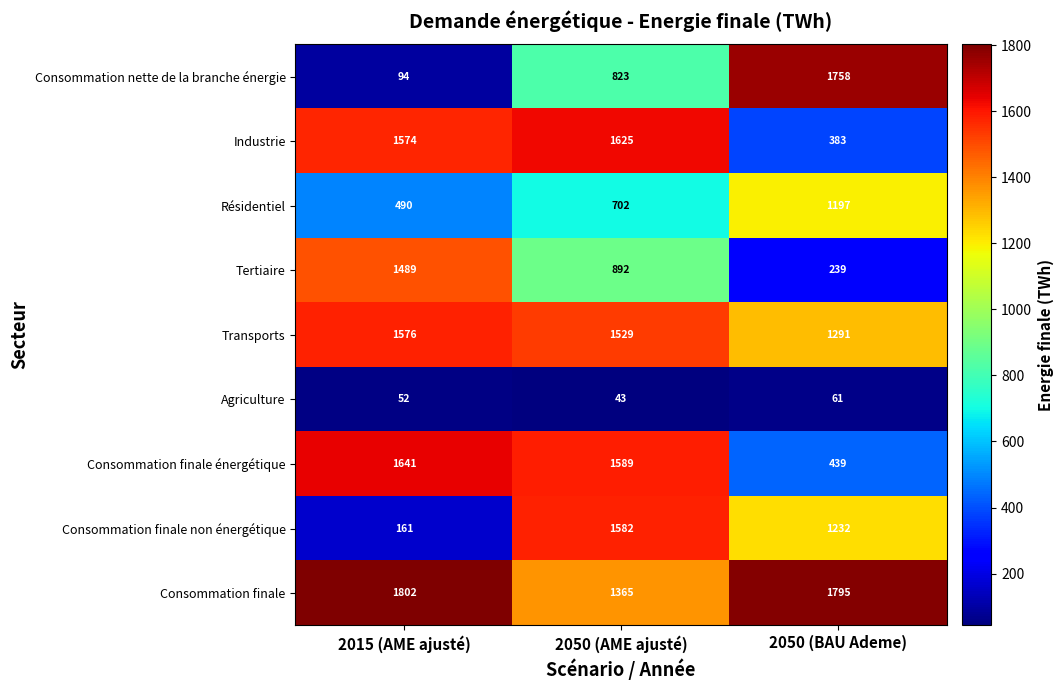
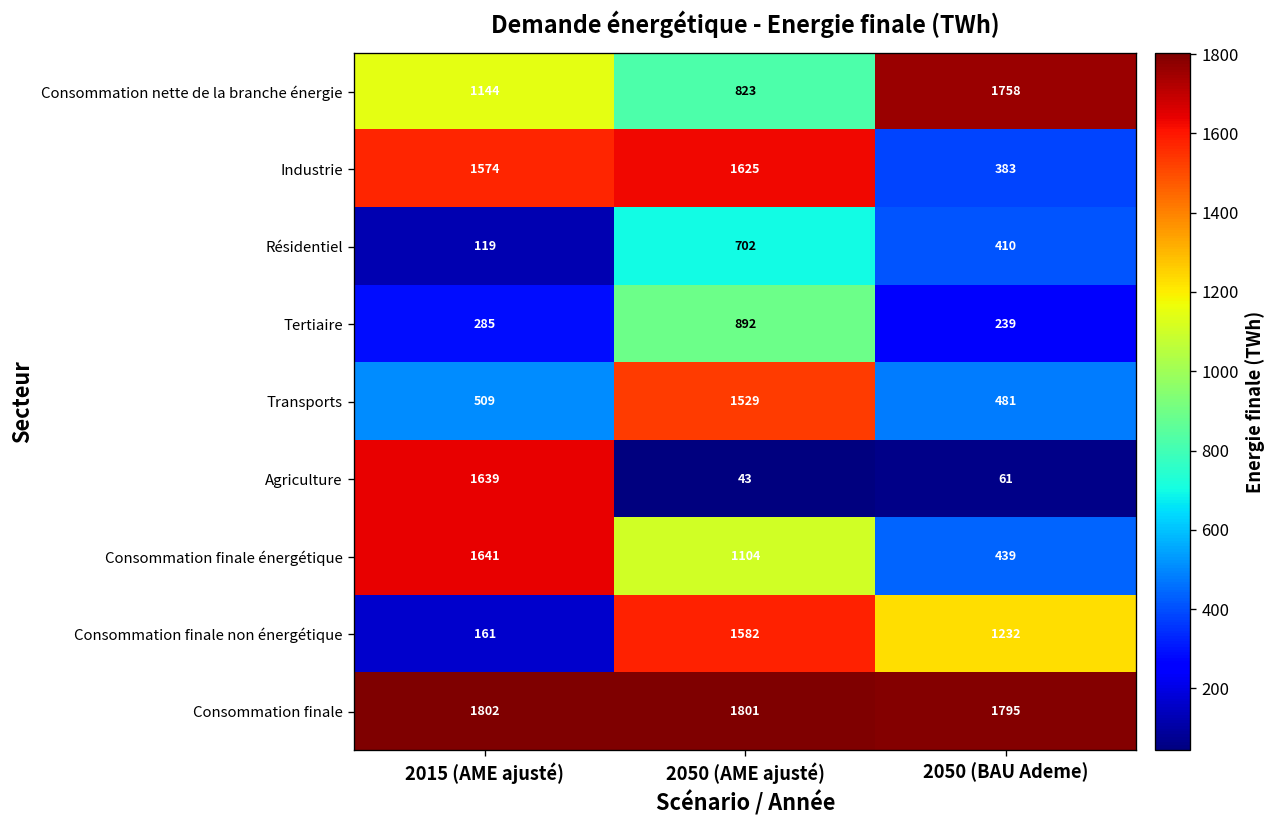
Consommation nette de la branche énergie, 2015 (AME ajusté): 94 -> 1144
Résidentiel, 2015 (AME ajusté): 490 -> 119
Résidentiel, 2050 (BAU Ademe): 1197 -> 410
Tertiaire, 2015 (AME ajusté): 1489 -> 285
Transports, 2015 (AME ajusté): 1576 -> 509
Transports, 2050 (BAU Ademe): 1291 -> 481
Agriculture, 2015 (AME ajusté): 52 -> 1639
Consommation finale énergétique, 2050 (AME ajusté): 1589 -> 1104
Consommation finale, 2050 (AME ajusté): 1365 -> 1801
